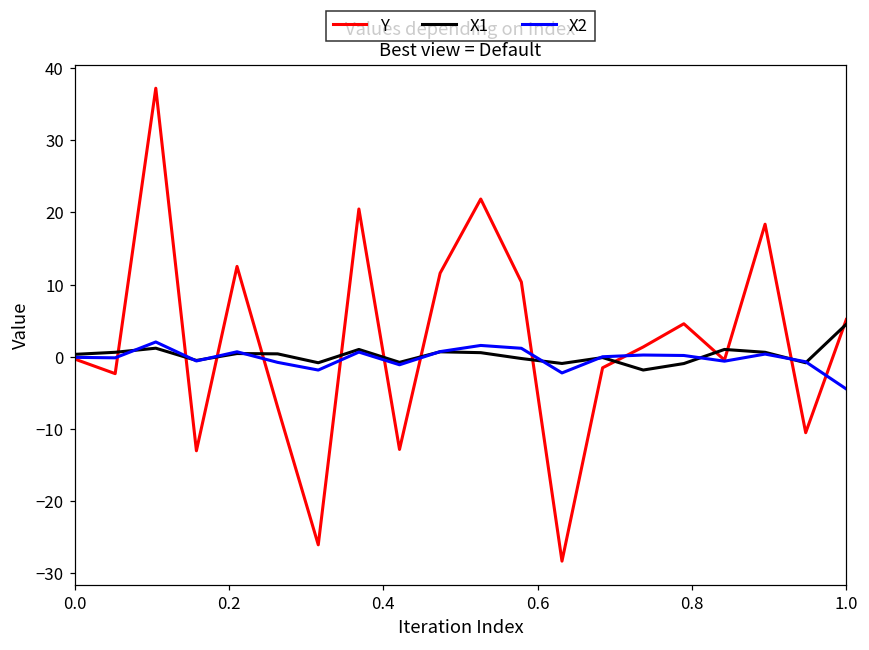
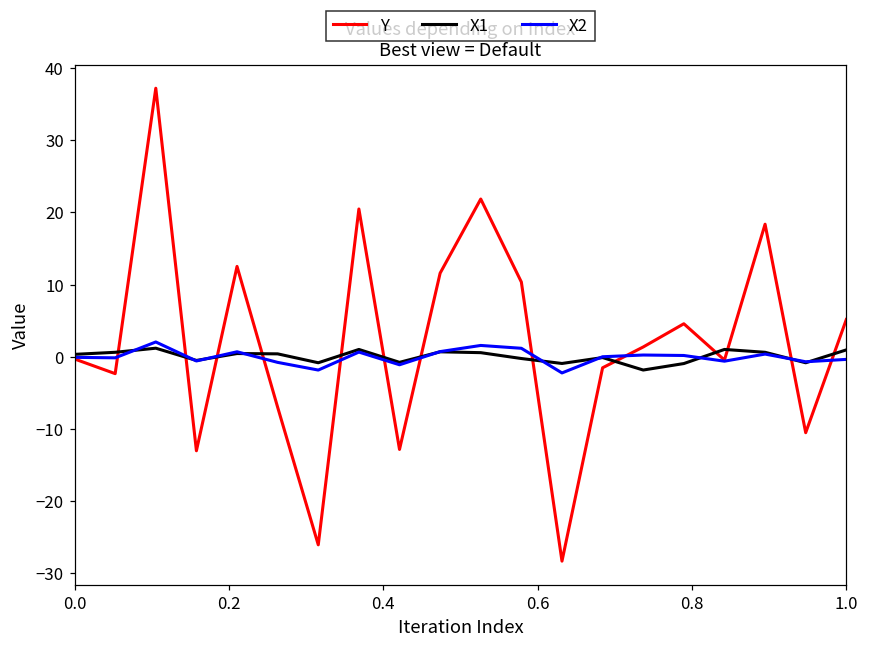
X1, 1.0: 5 -> 1
X2, 1.0: -4 -> 0
